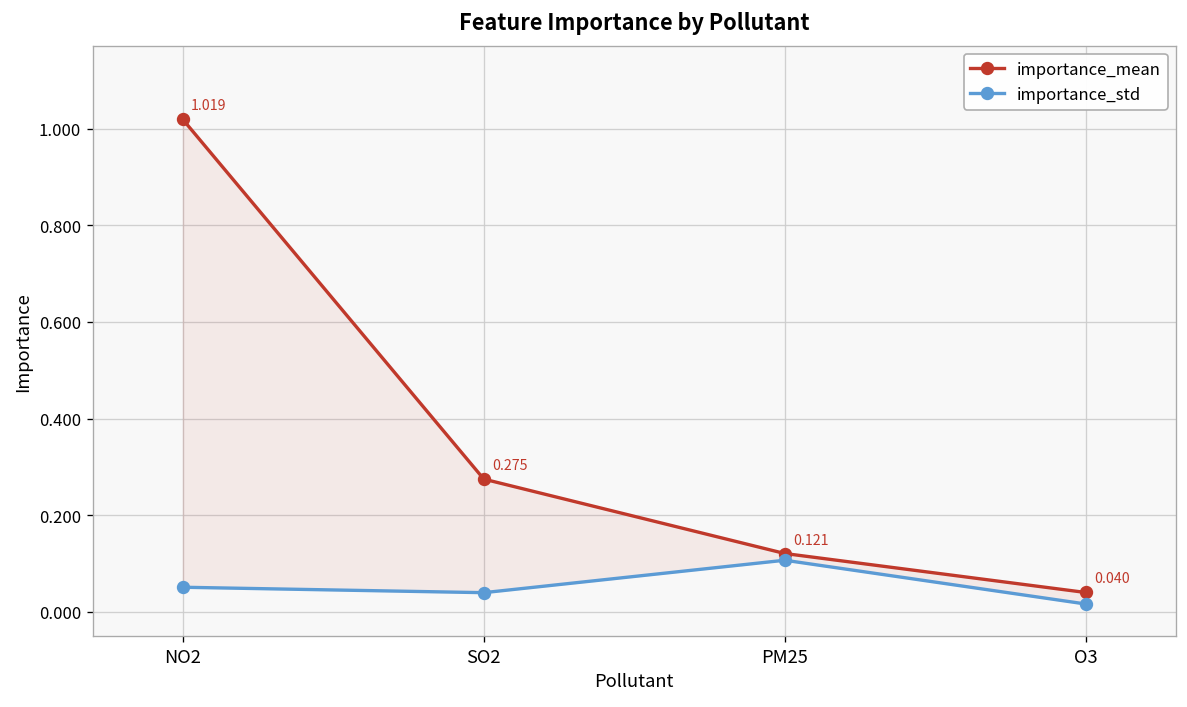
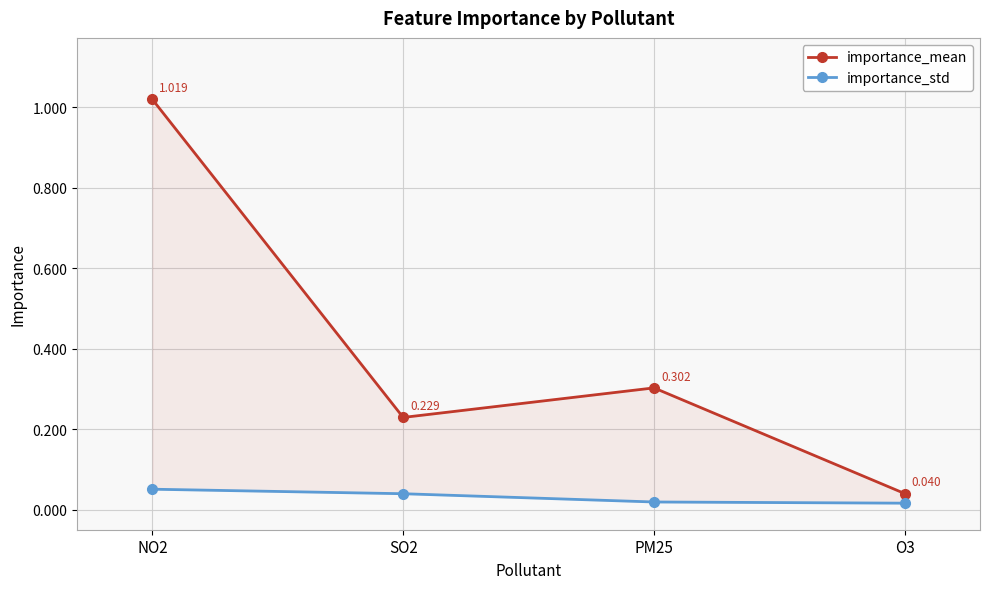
importance_mean, SO2: 0.275 -> 0.229
importance_mean, PM25: 0.121 -> 0.302
importance_std, PM25: 0.11 -> 0.02
